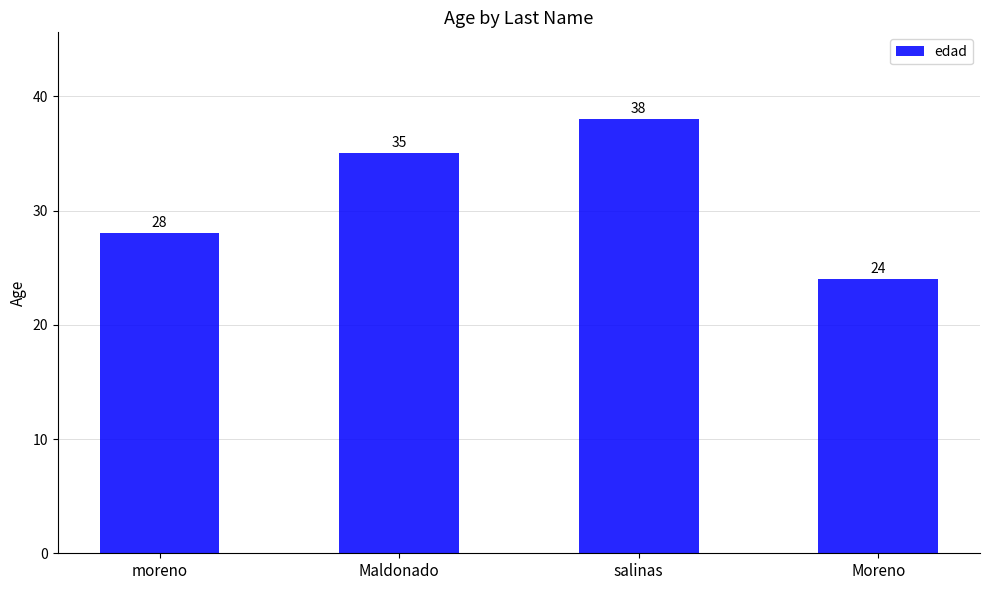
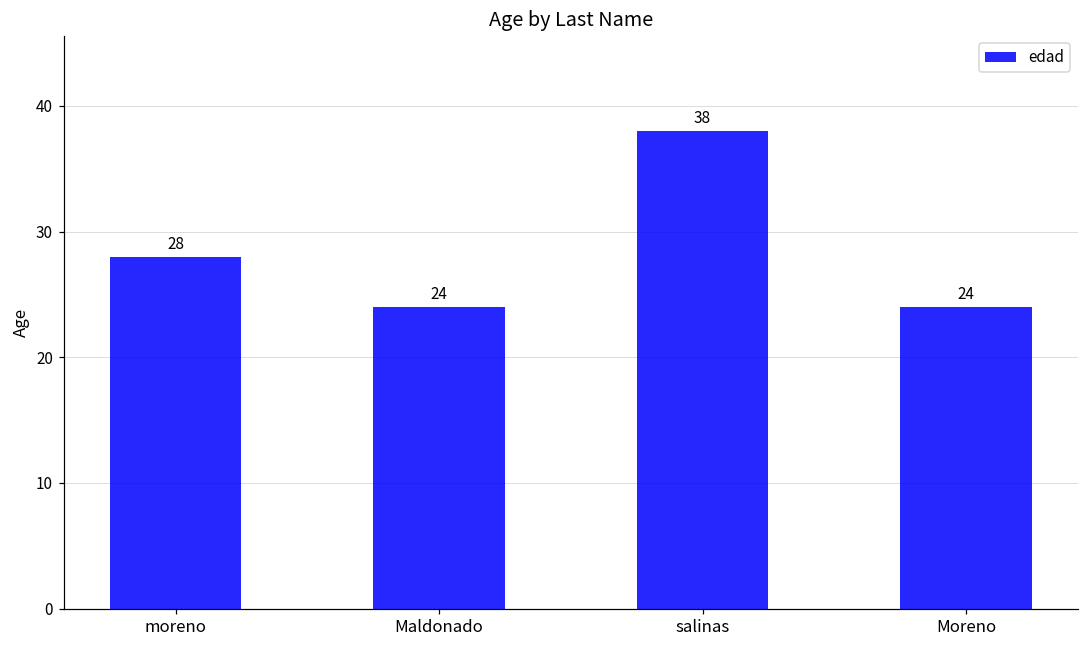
Maldonado: 35 -> 24
